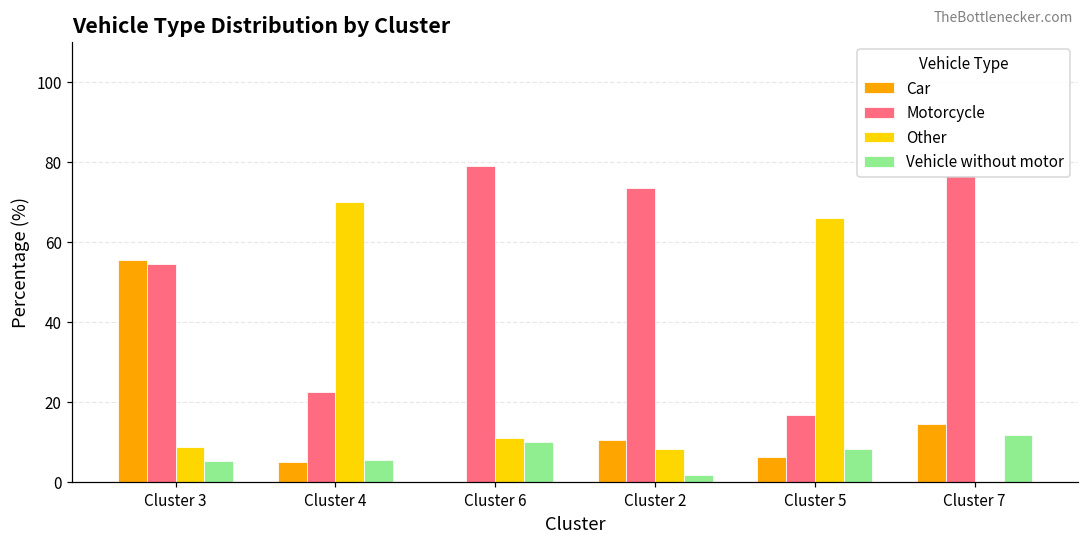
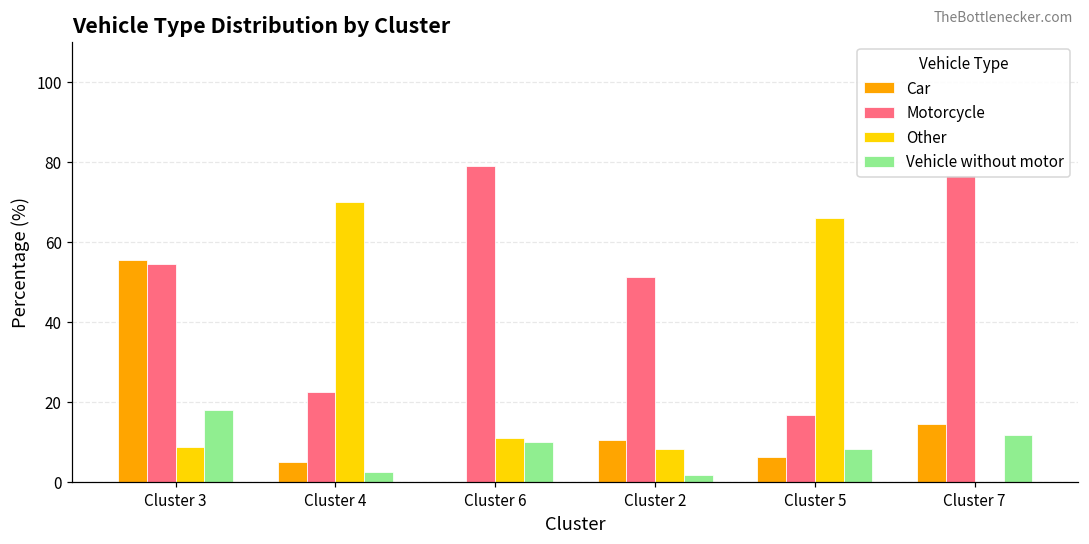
Vehicle without motor, Cluster 3: 5 -> 18
Vehicle without motor, Cluster 4: 6 -> 3
Motorcycle, Cluster 2: 73 -> 51
